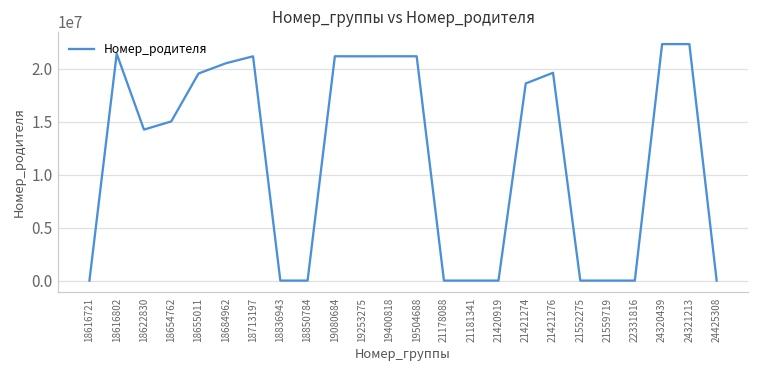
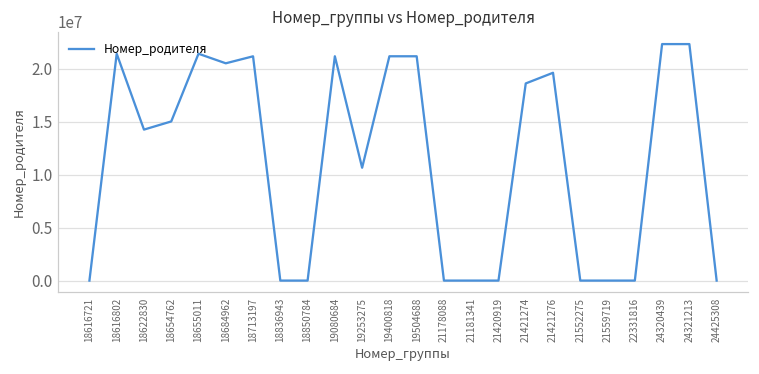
18655011: 20000000 -> 21000000
19253275: 21000000 -> 11000000
